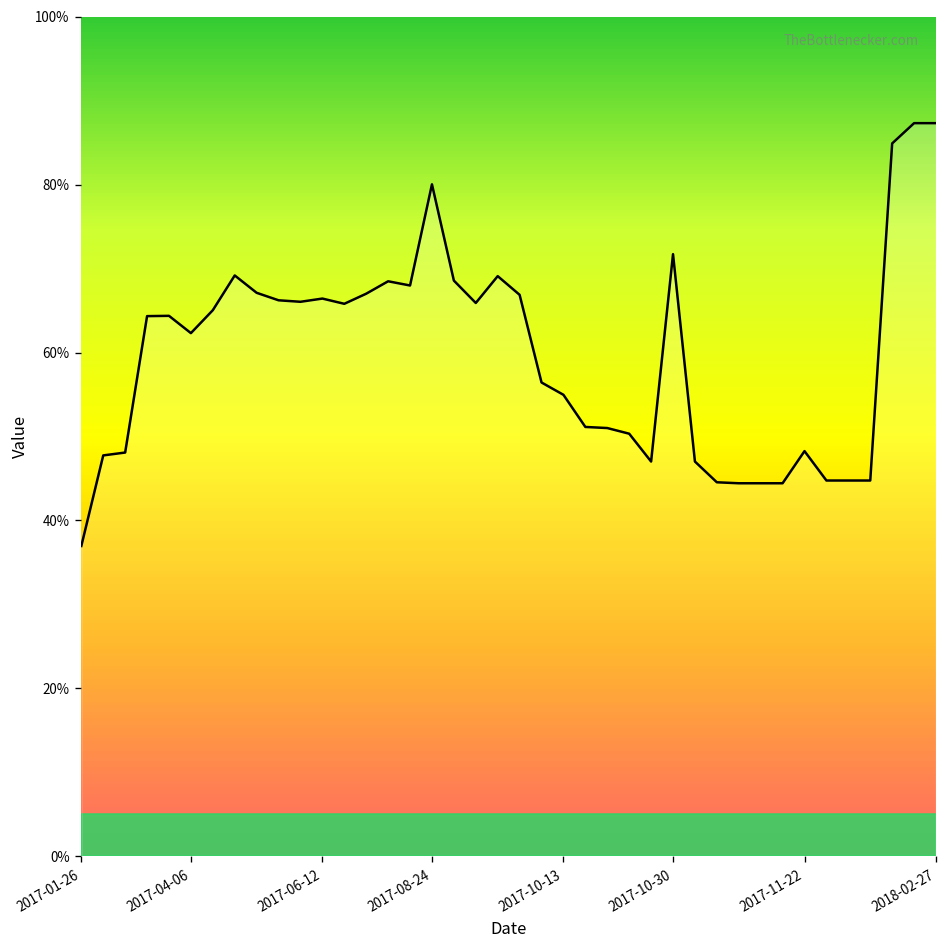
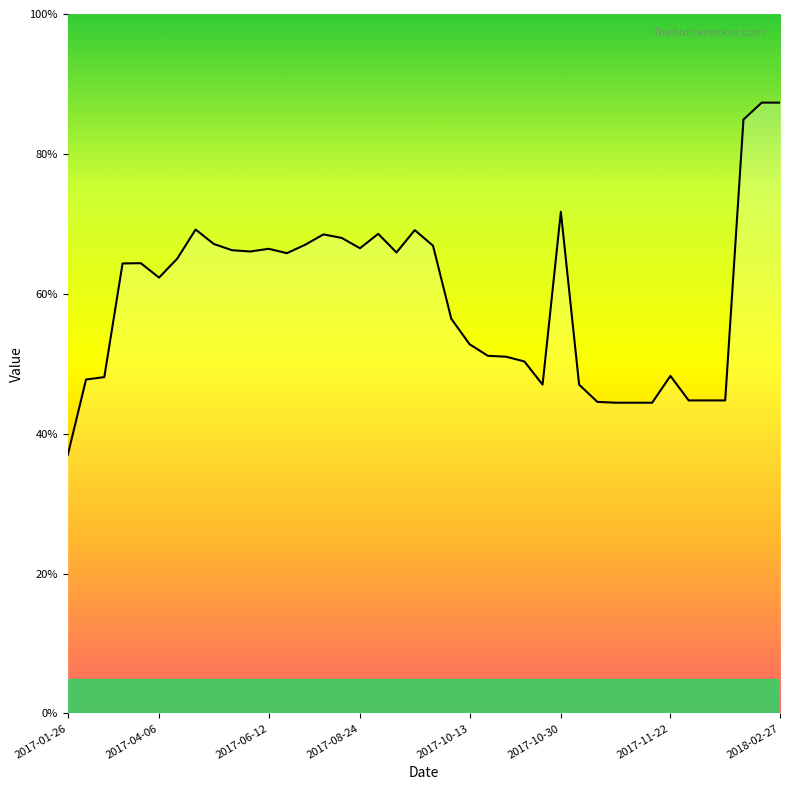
2017-08-24: 80% -> 67%
2017-10-13: 55% -> 53%
